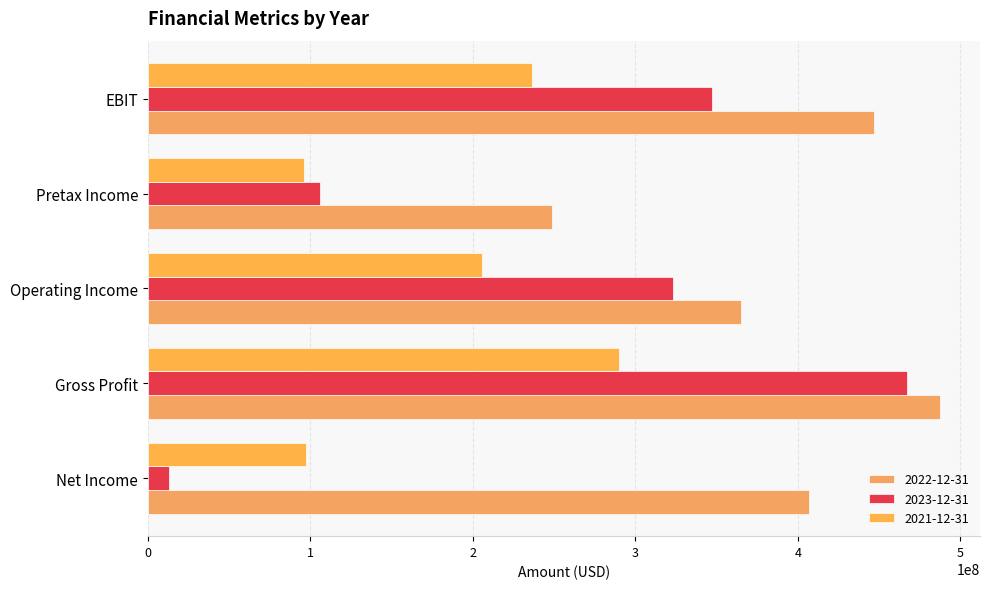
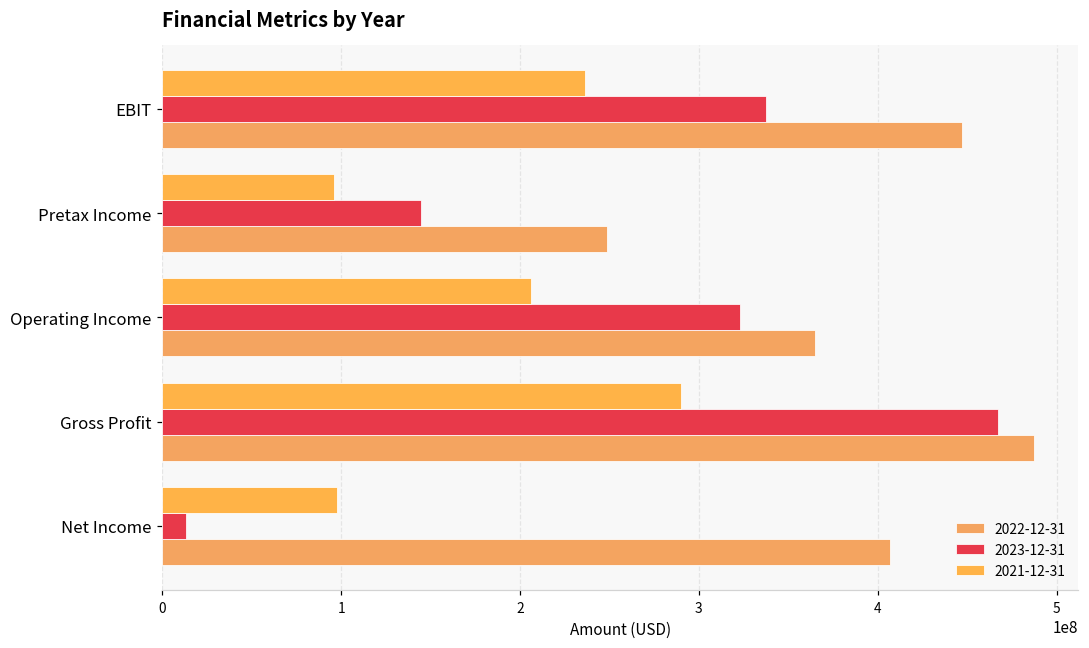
2023-12-31, EBIT: 347000000 -> 337000000
2023-12-31, Pretax Income: 106000000 -> 145000000
